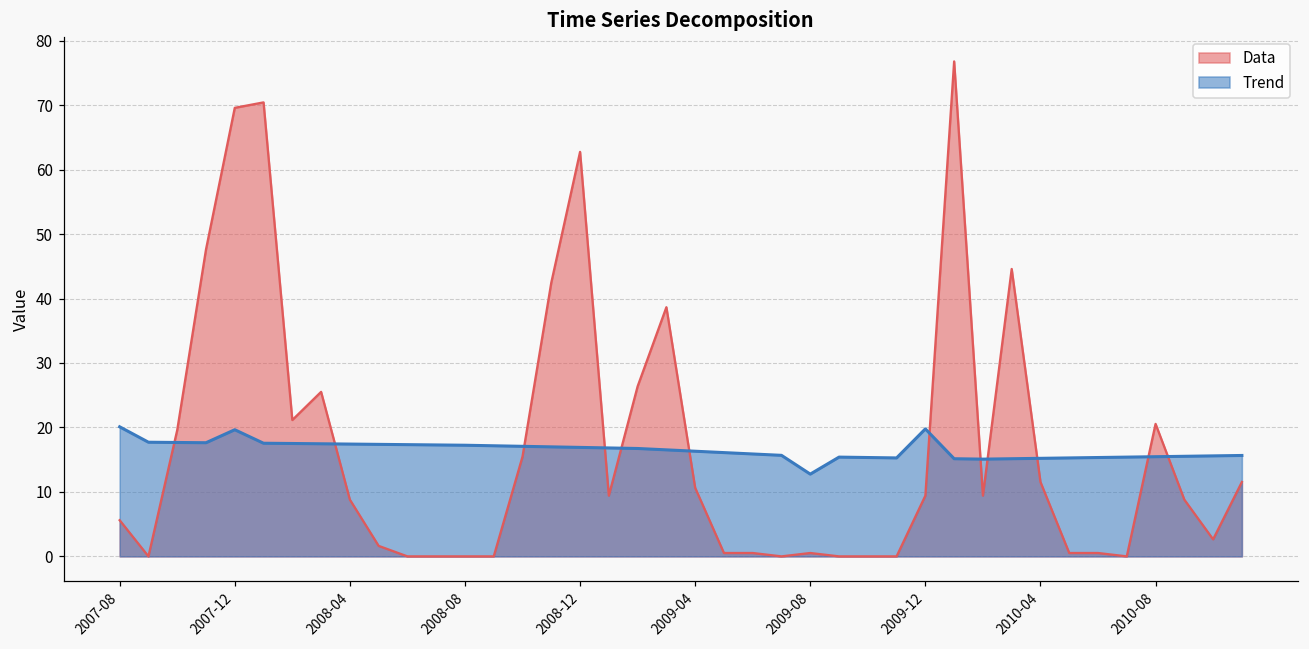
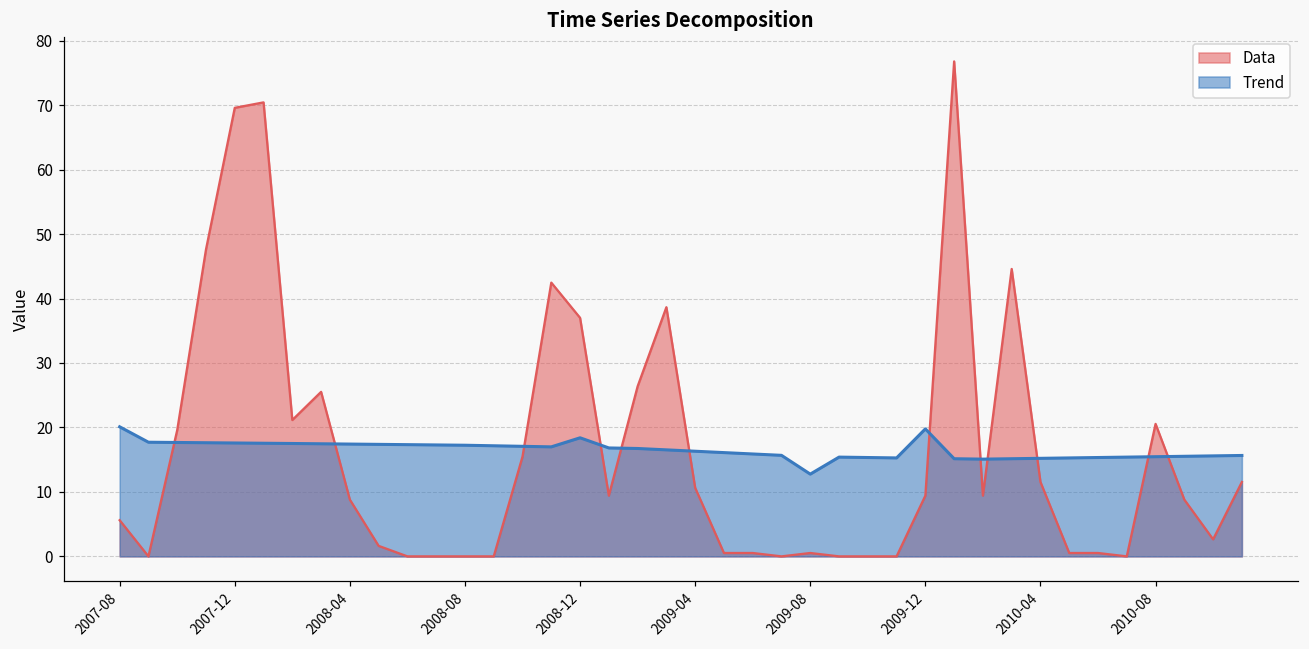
Trend, 2007-12: 20 -> 18
Data, 2008-12: 63 -> 37
Trend, 2008-12: 17 -> 18
